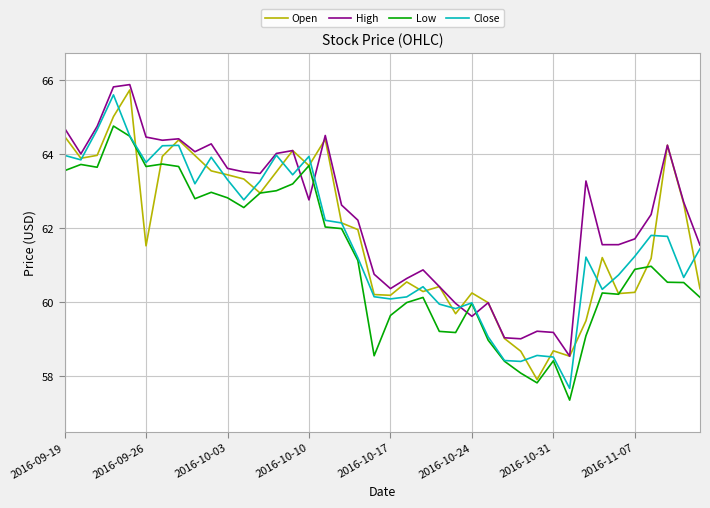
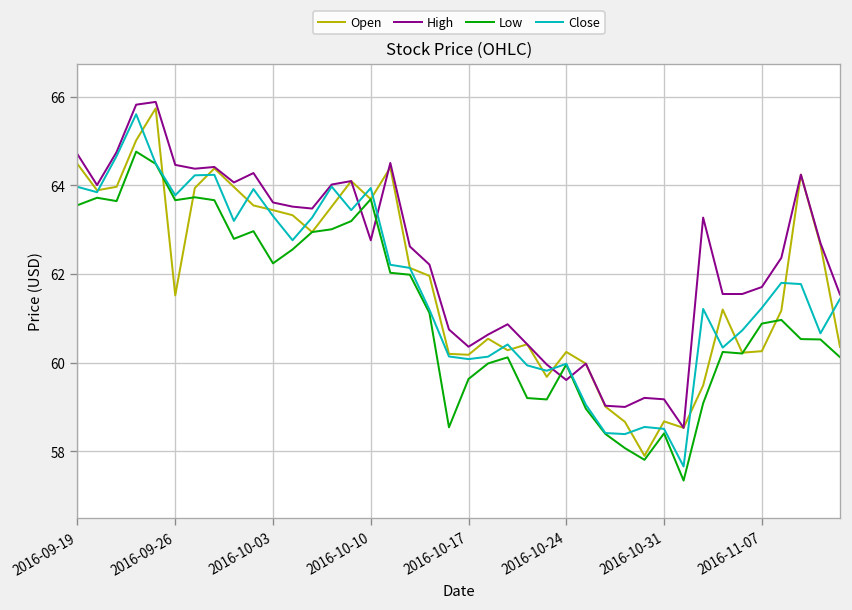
Low, 2016-10-03: 62.8 -> 62.2
